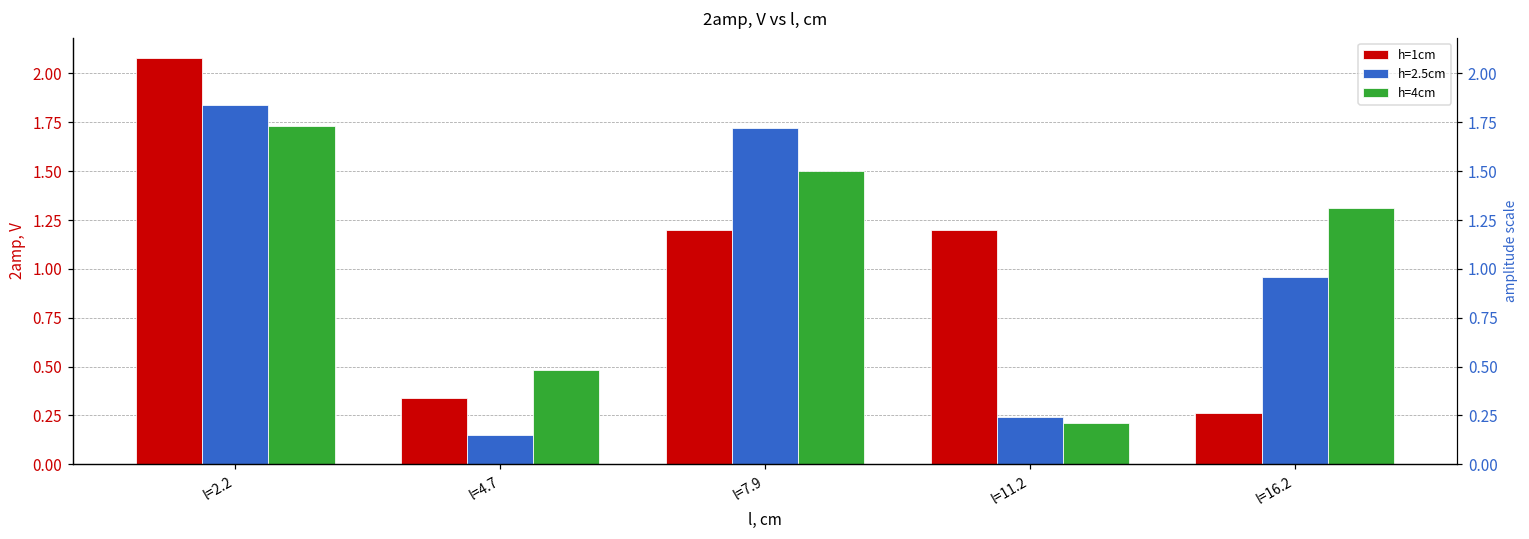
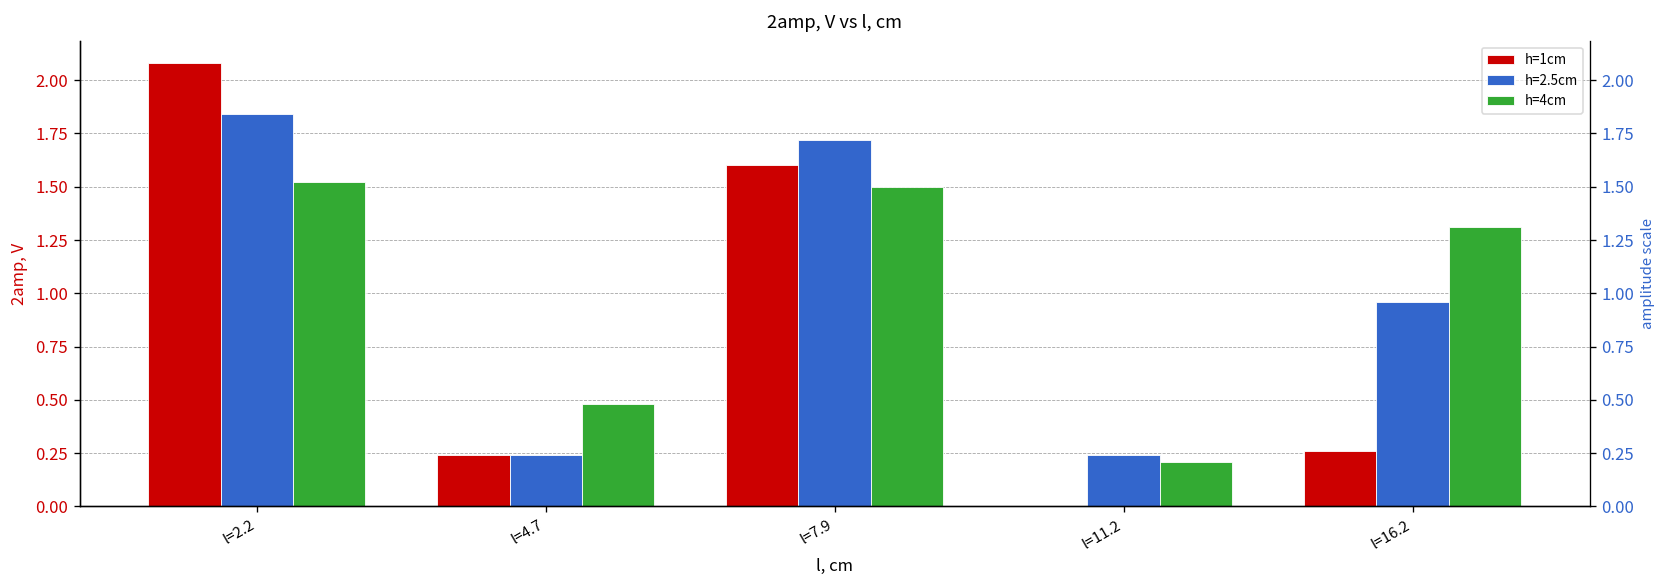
h=4cm, l=2.2: 1.73 -> 1.52
h=1cm, l=4.7: 0.34 -> 0.24
h=2.5cm, l=4.7: 0.15 -> 0.24
h=1cm, l=7.9: 1.2 -> 1.6
h=1cm, l=11.2: 1.2 -> 0.0
